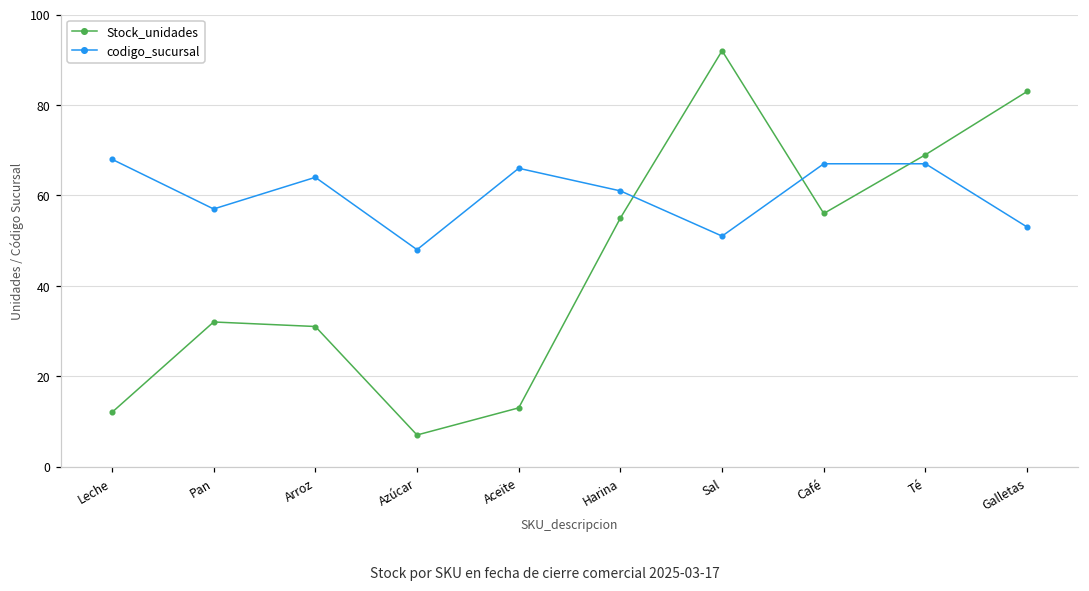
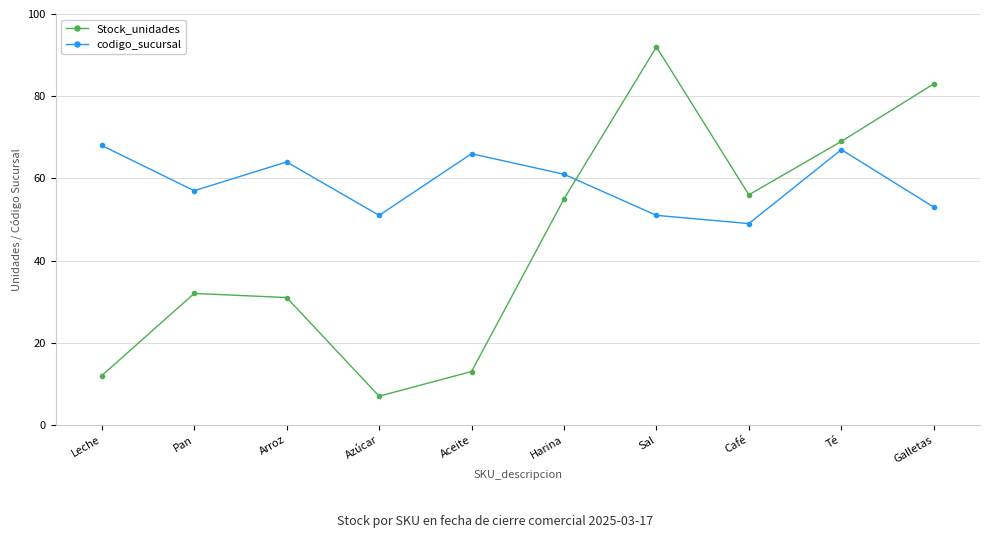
codigo_sucursal, Azúcar: 48 -> 51
codigo_sucursal, Café: 67 -> 49
